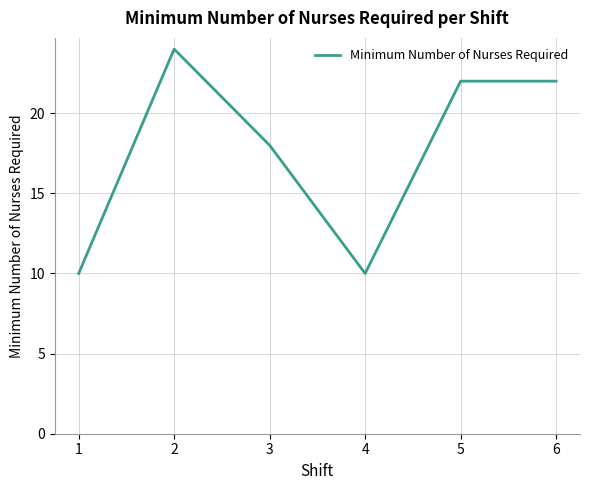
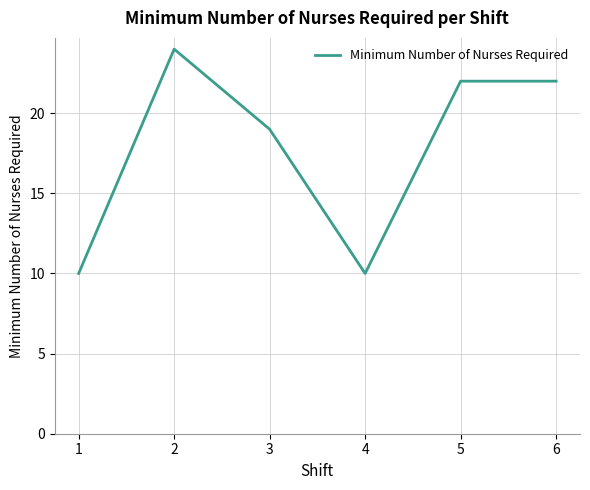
3: 18 -> 19
